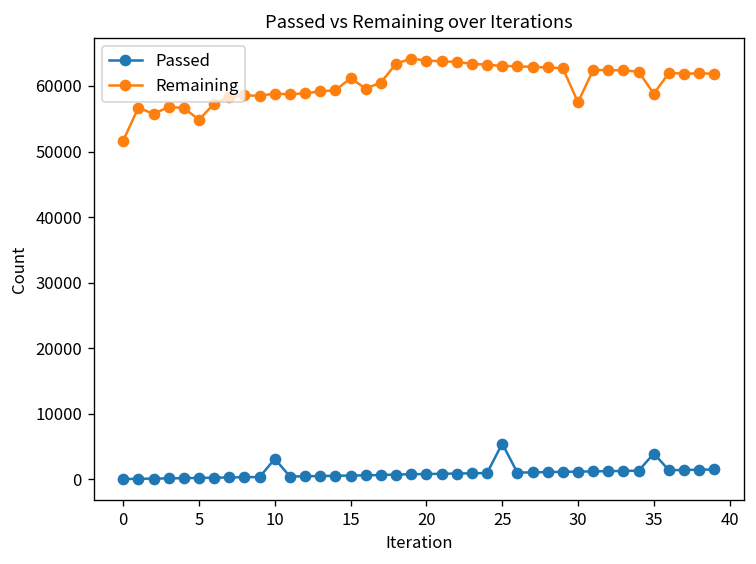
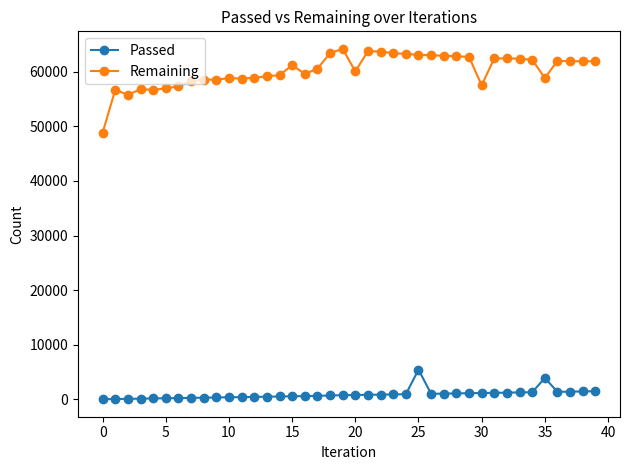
Remaining, 0: 52000 -> 49000
Remaining, 5: 55000 -> 57000
Passed, 10: 3000 -> 0
Remaining, 20: 64000 -> 60000
